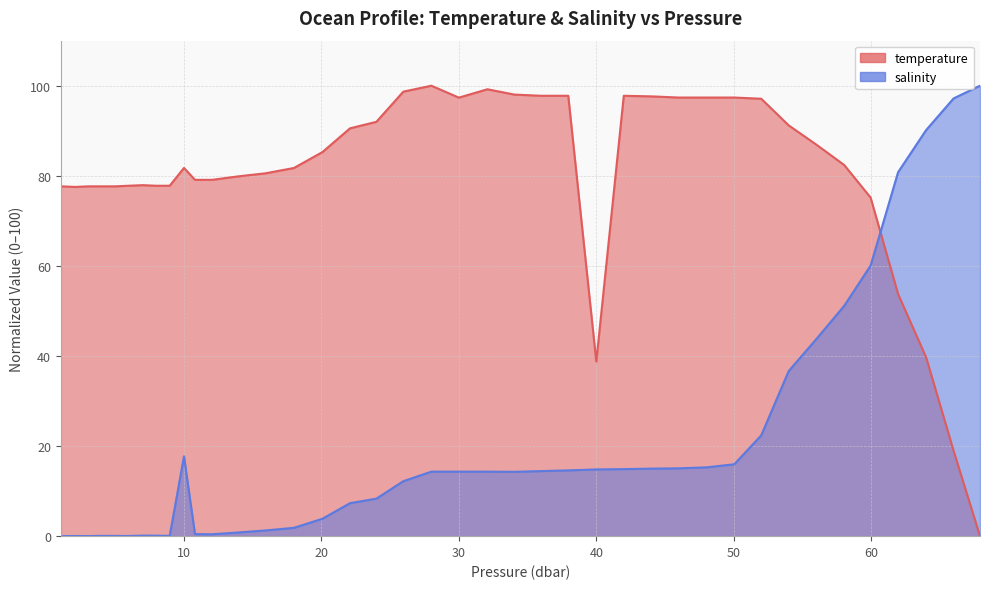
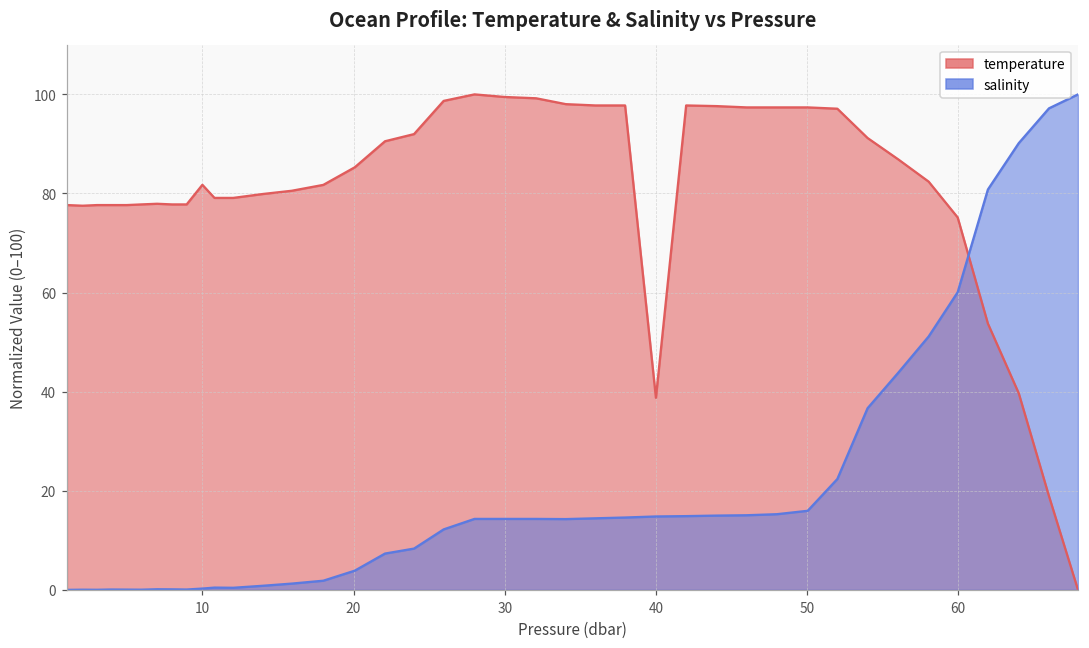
salinity, 10: 18 -> 0
temperature, 30: 97 -> 99
